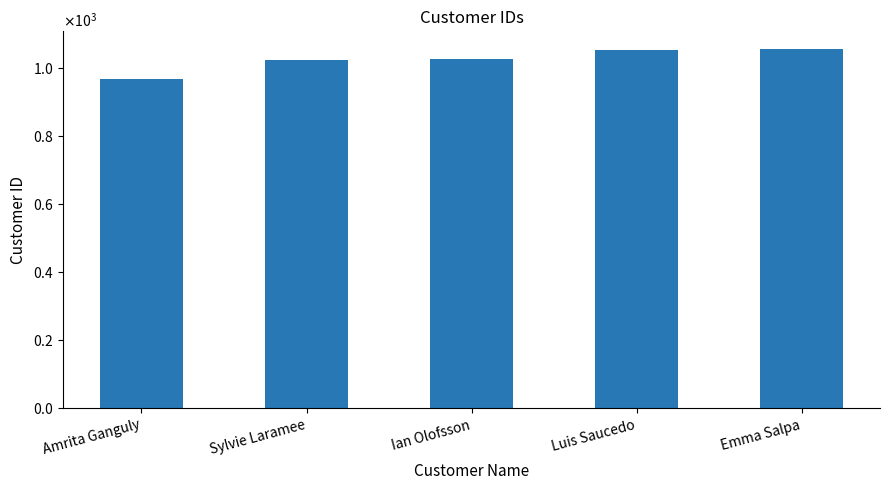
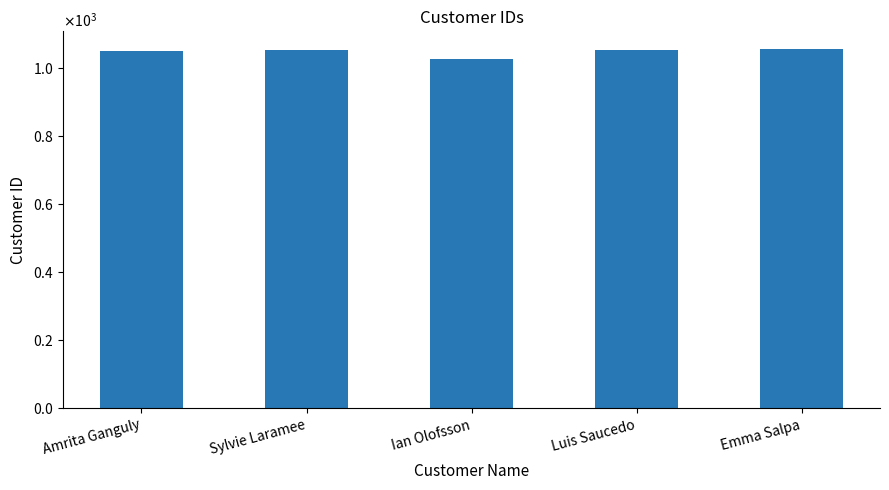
Amrita Ganguly: 970 -> 1050
Sylvie Laramee: 1020 -> 1050
